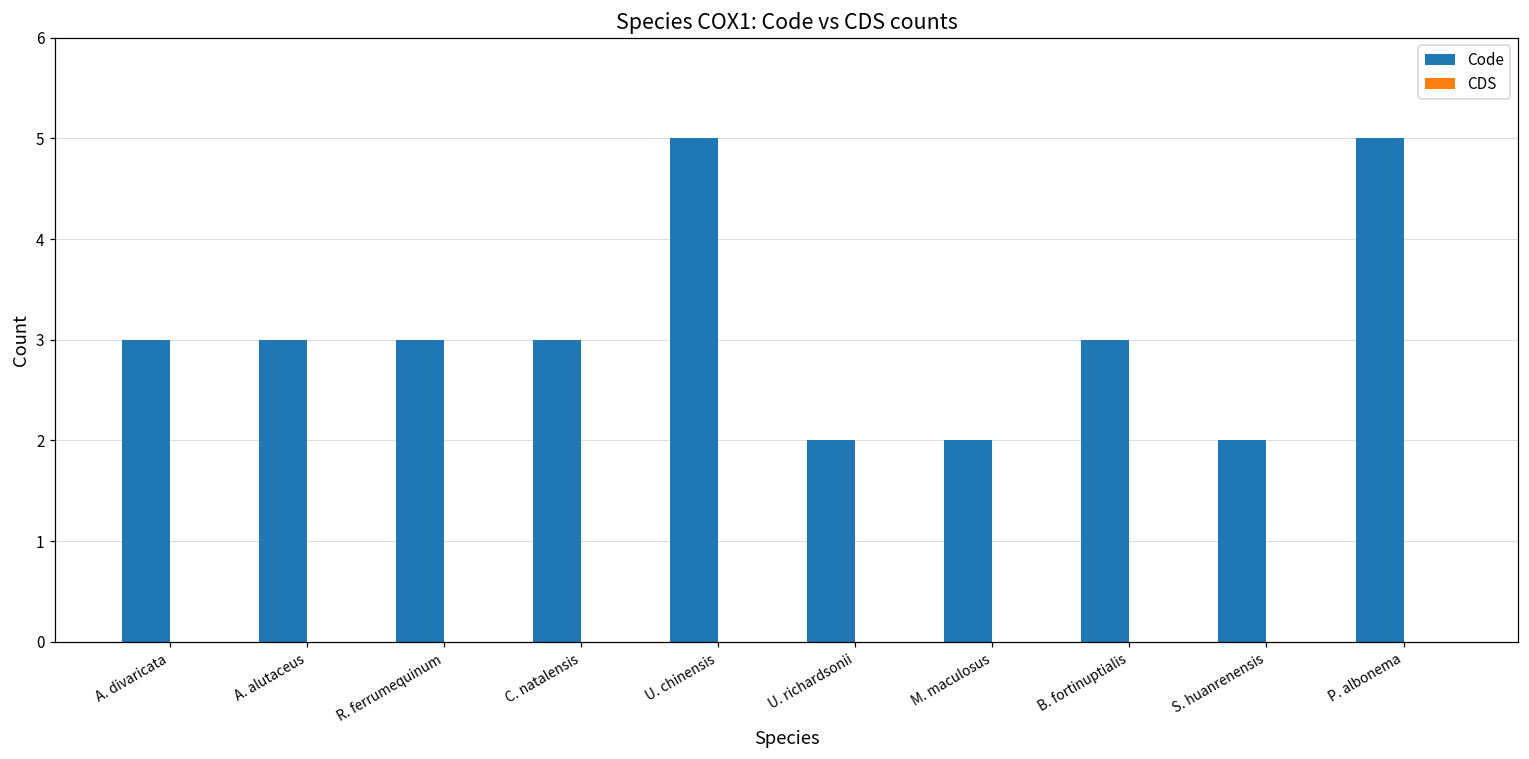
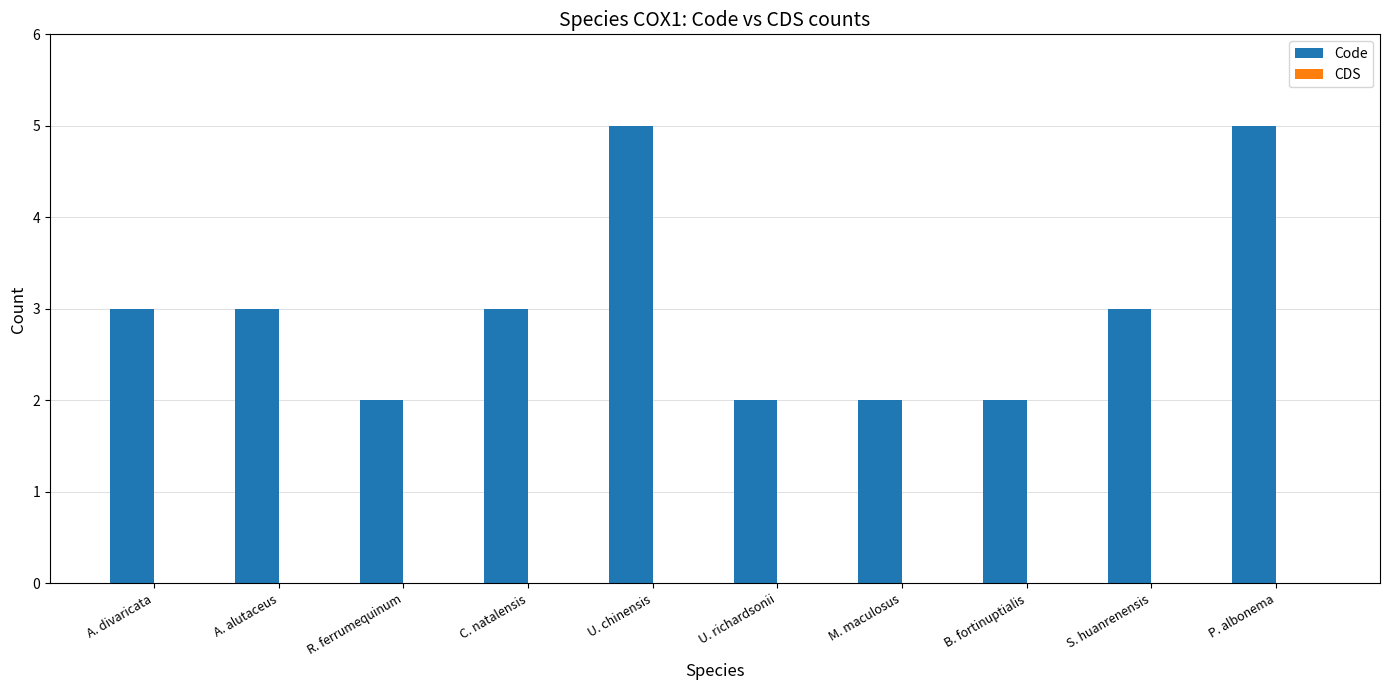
Code, R. ferrumequinum: 3 -> 2
Code, B. fortinuptialis: 3 -> 2
Code, S. huanrenensis: 2 -> 3
